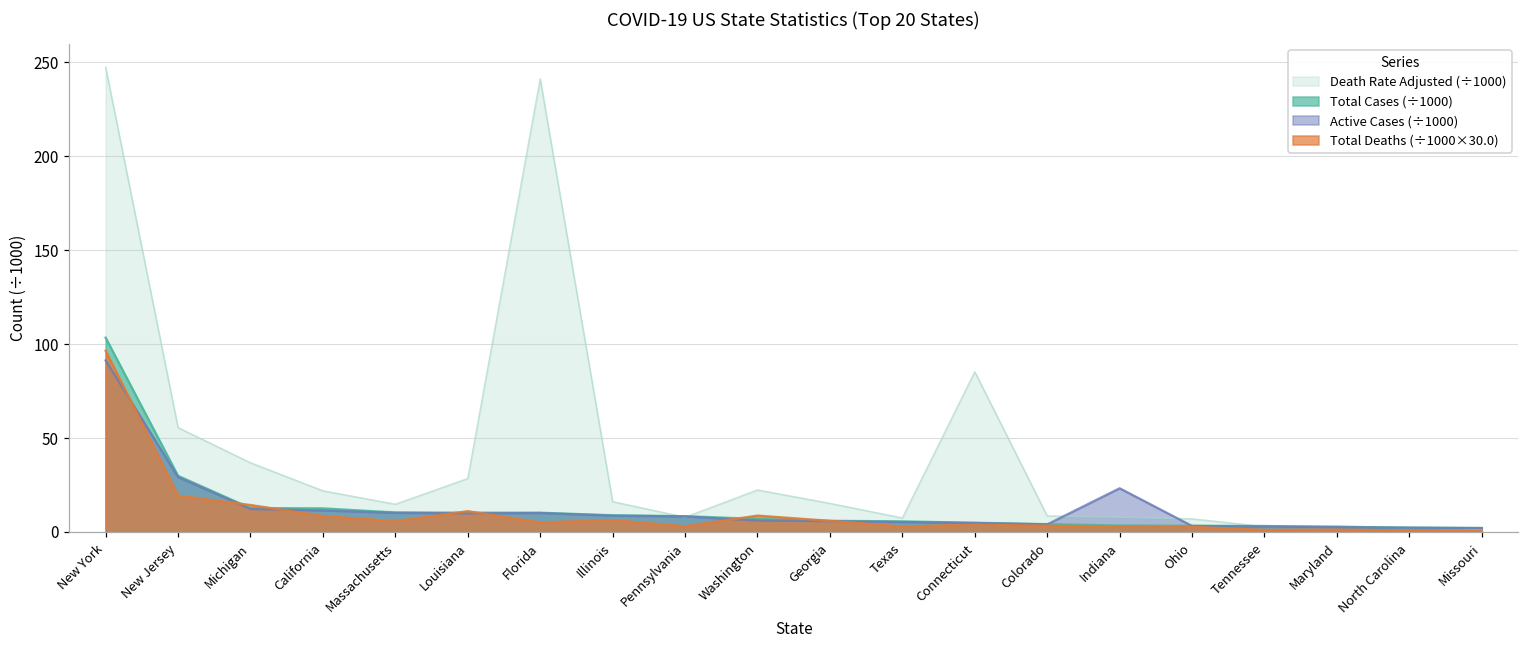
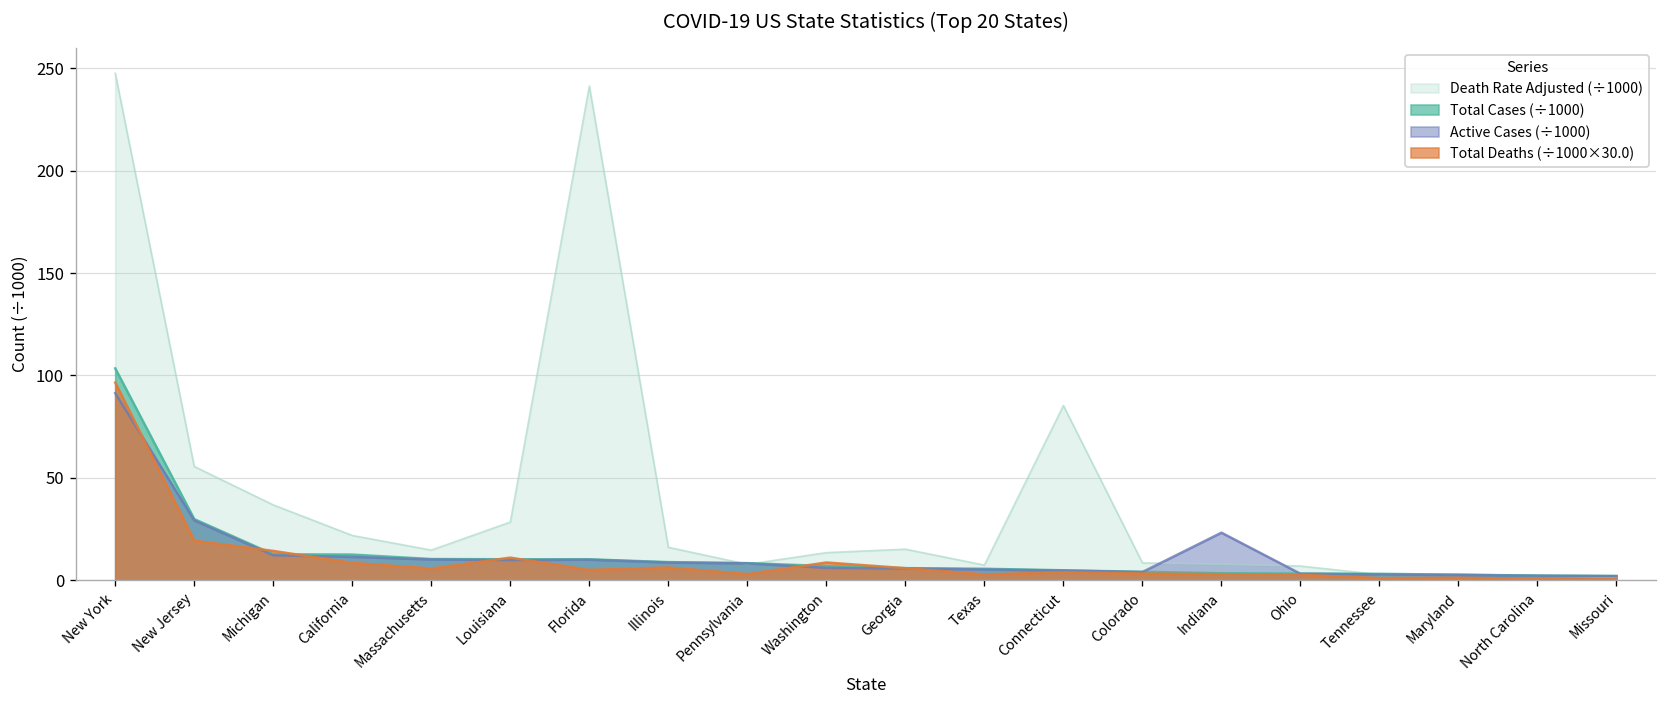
Death Rate Adjusted (÷1000), Washington: 22 -> 14
